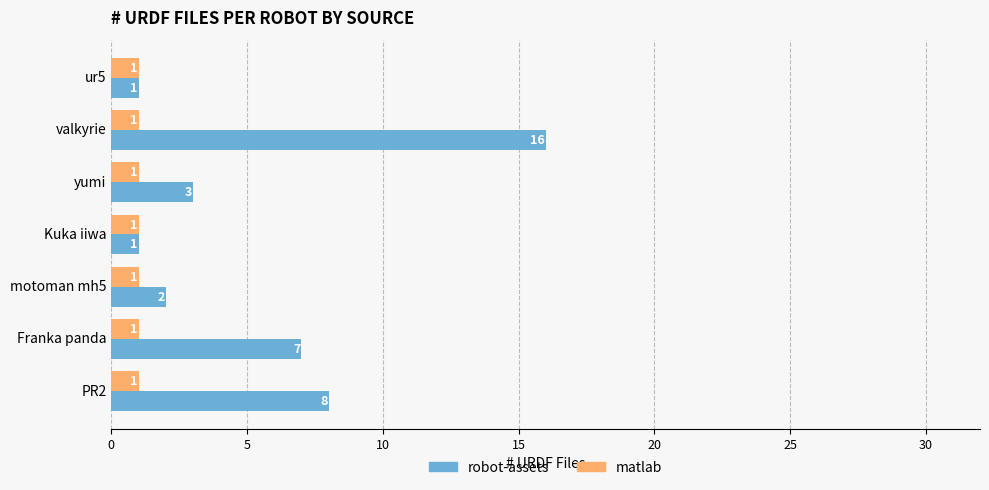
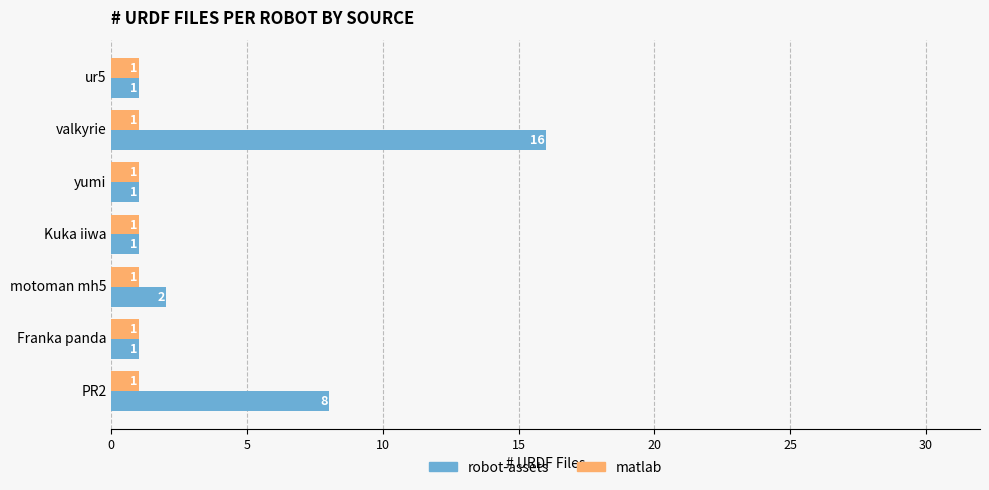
robot-assets, yumi: 3 -> 1
robot-assets, Franka panda: 7 -> 1
